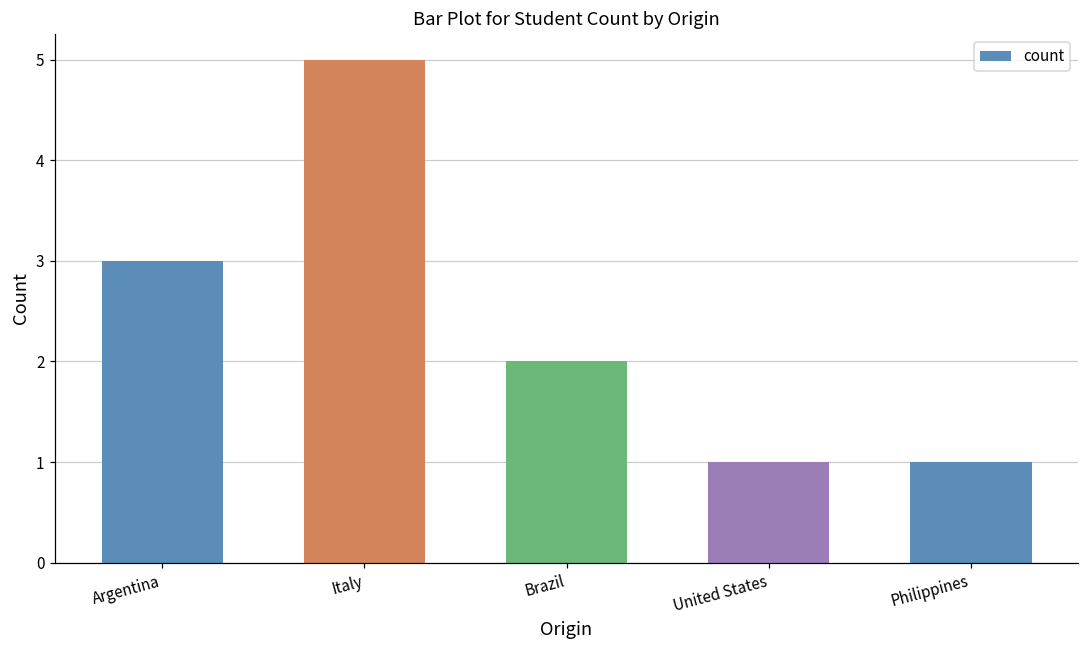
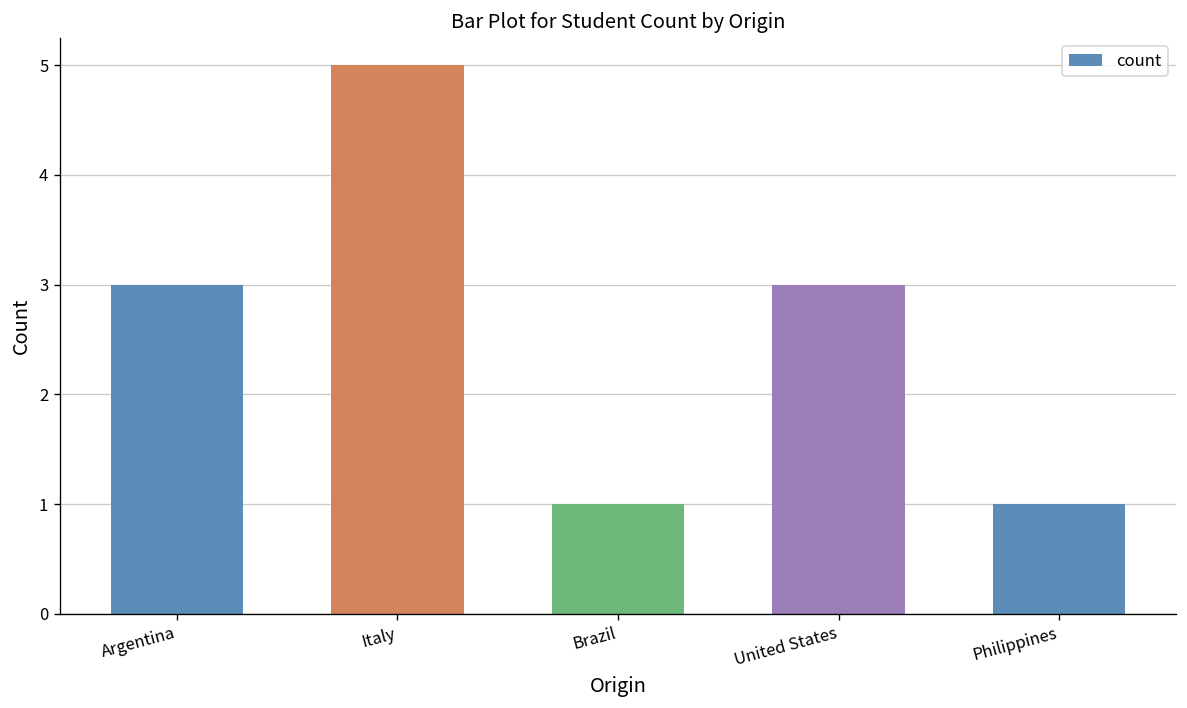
Brazil: 2 -> 1
United States: 1 -> 3
